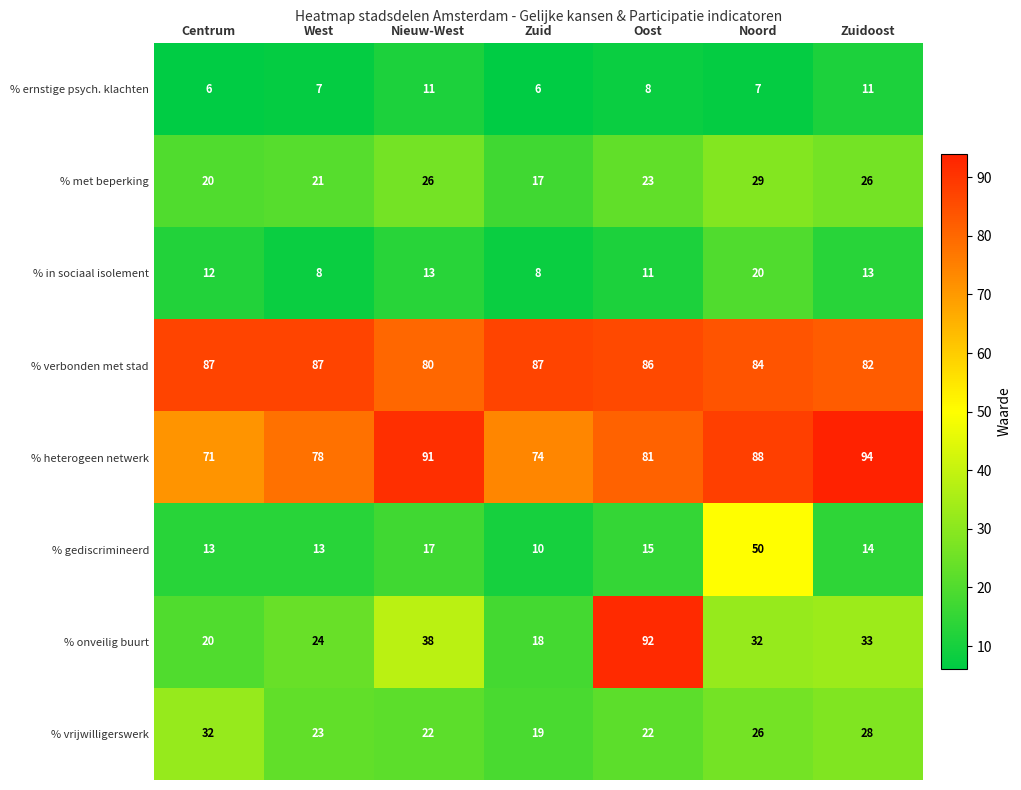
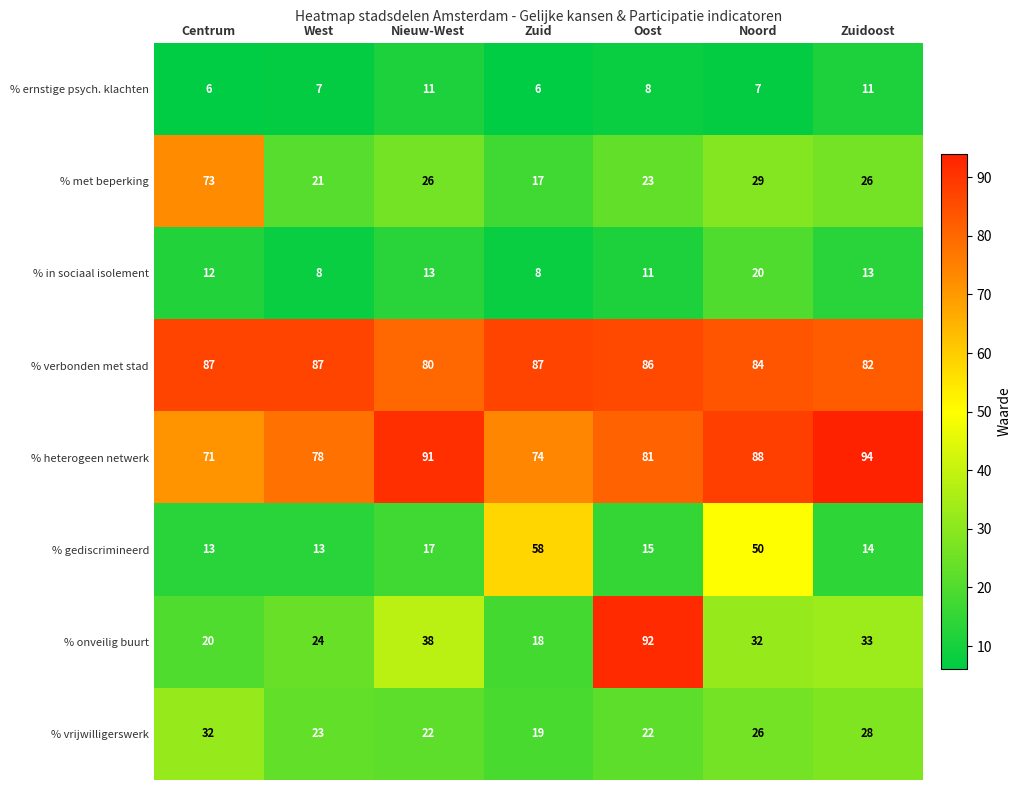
% met beperking, Centrum: 20 -> 73
% gediscrimineerd, Zuid: 10 -> 58
